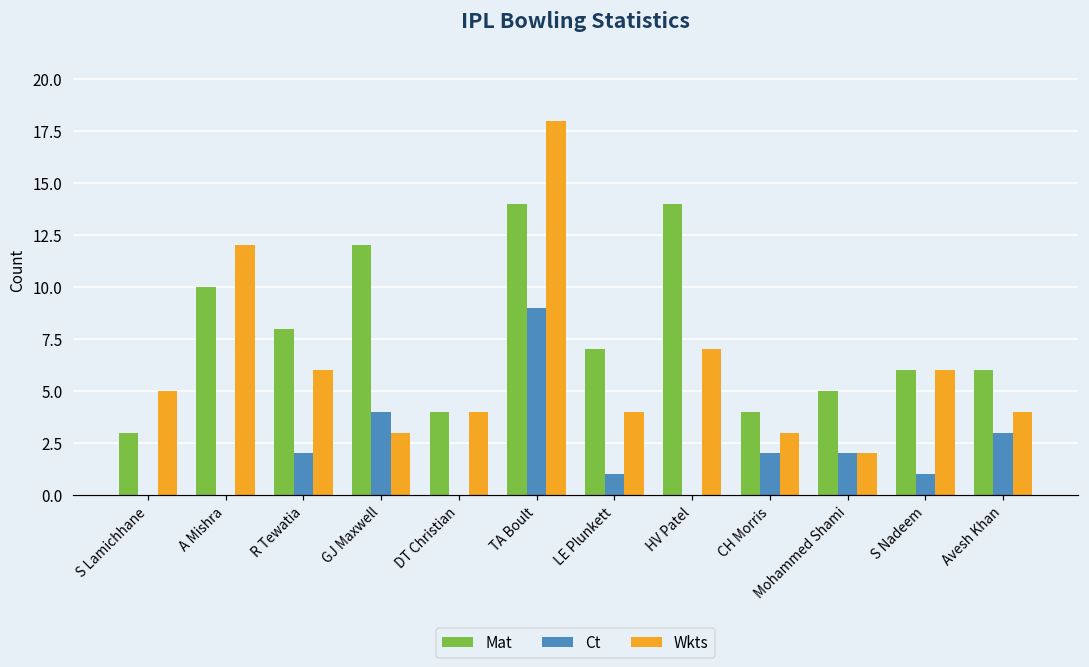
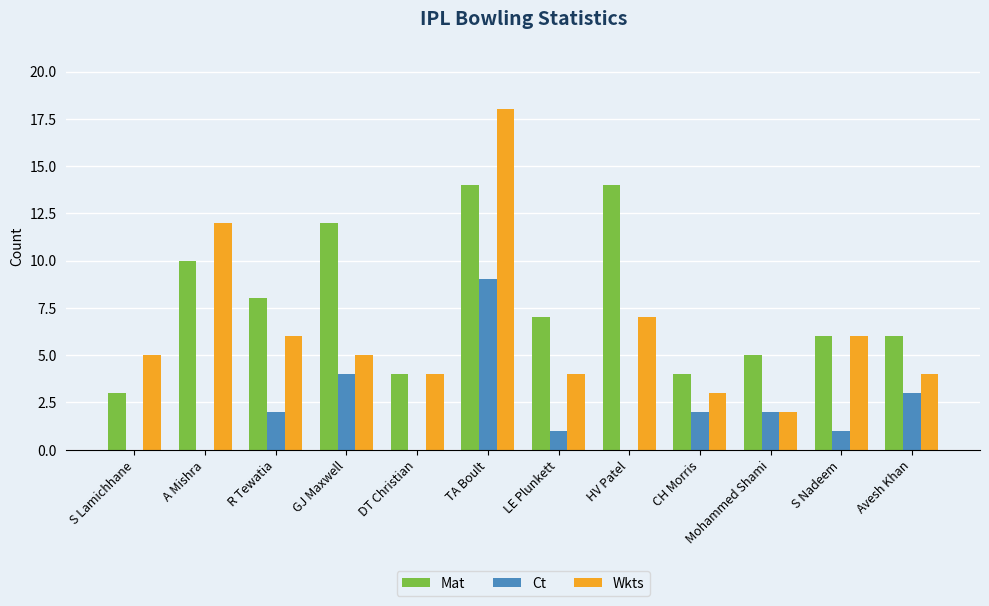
Wkts, GJ Maxwell: 3 -> 5
